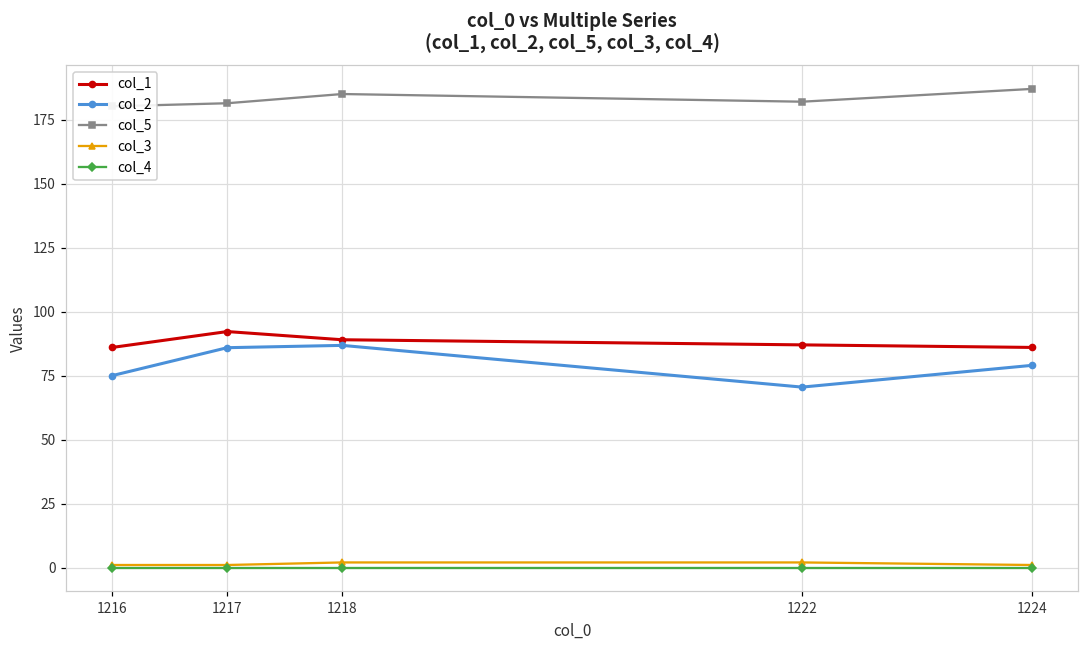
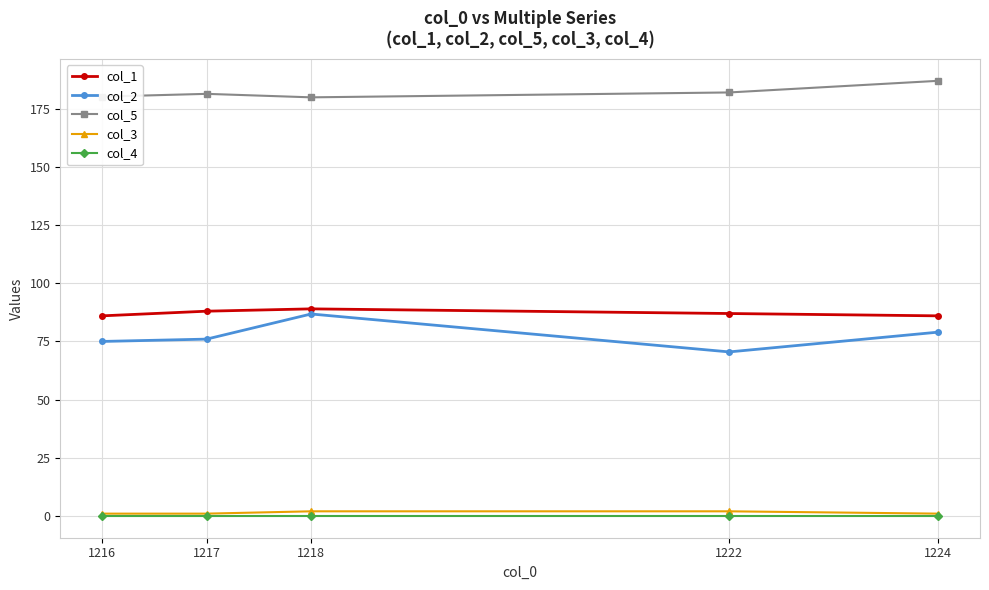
col_1, 1217: 92 -> 88
col_2, 1217: 86 -> 76
col_5, 1218: 185 -> 180
